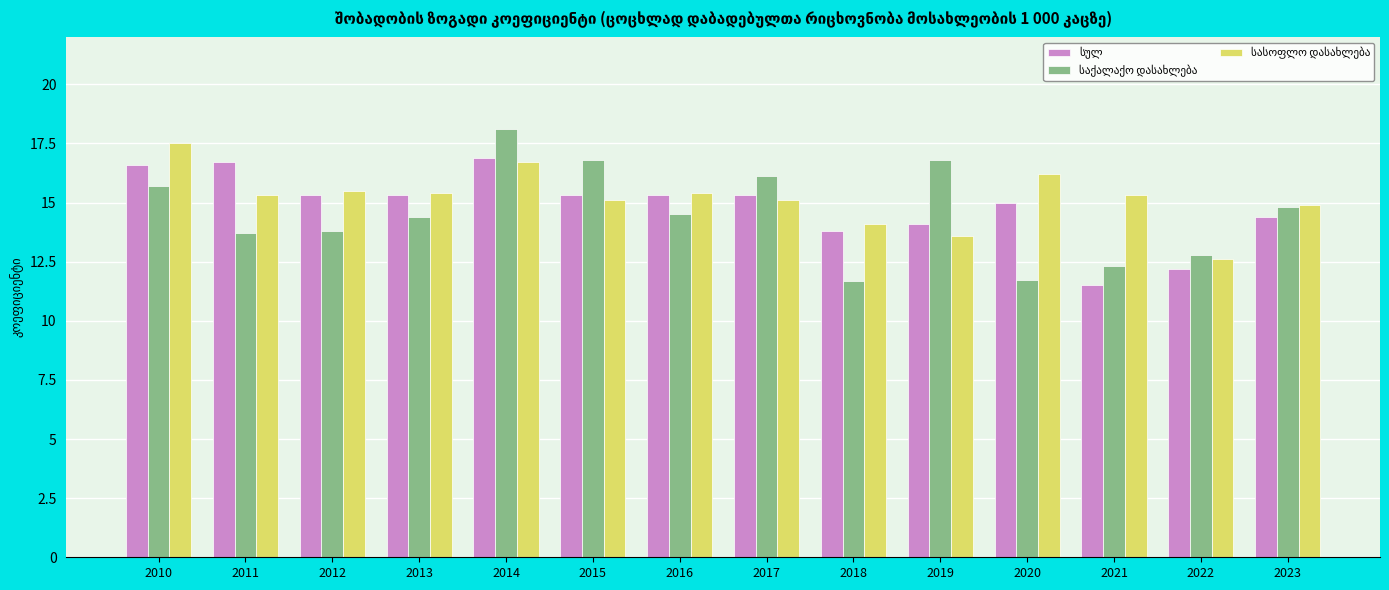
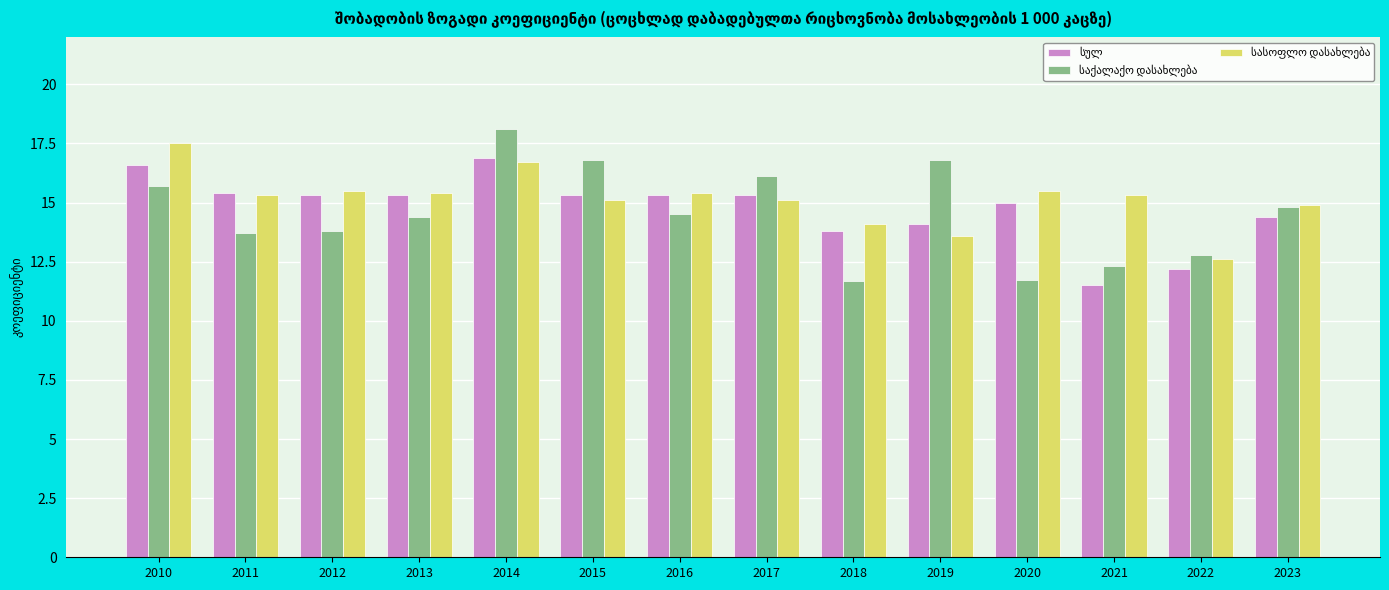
სულ, 2011: 16.7 -> 15.4
სასოფლო დასახლება, 2020: 16.2 -> 15.5
